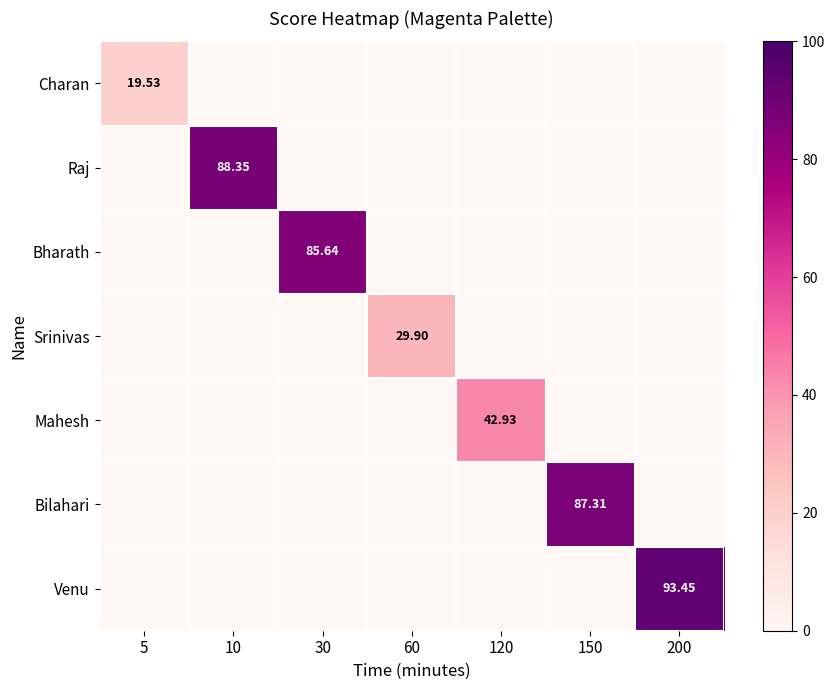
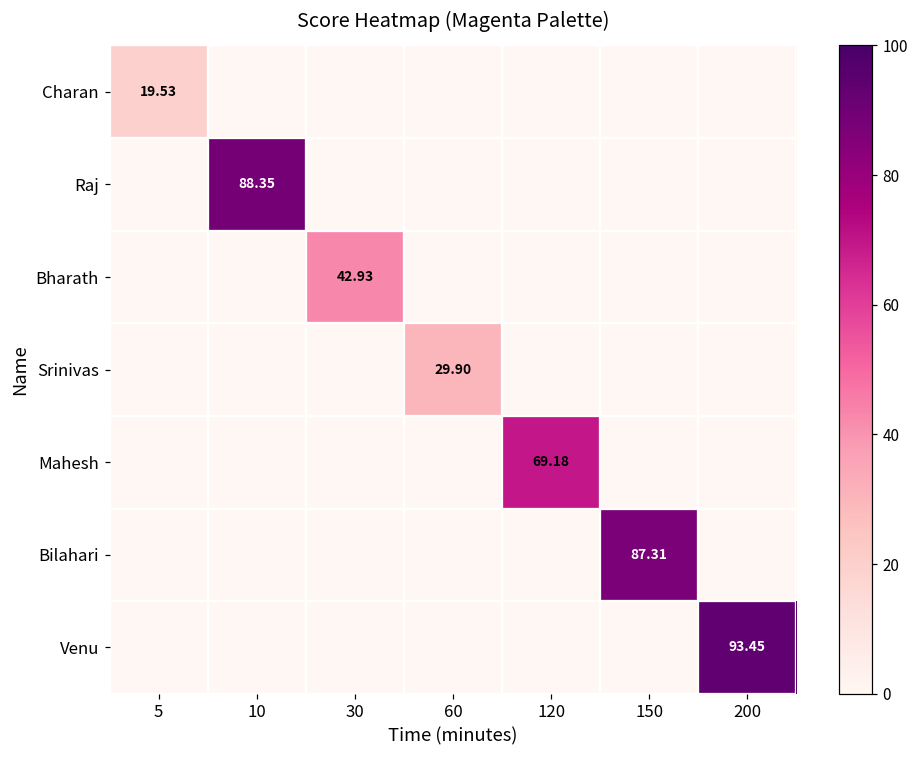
Bharath, 30: 85.64 -> 42.93
Mahesh, 120: 42.93 -> 69.18
